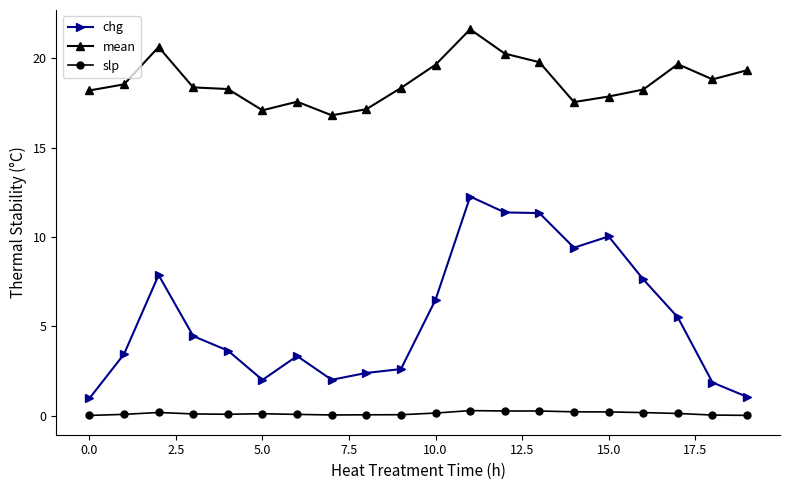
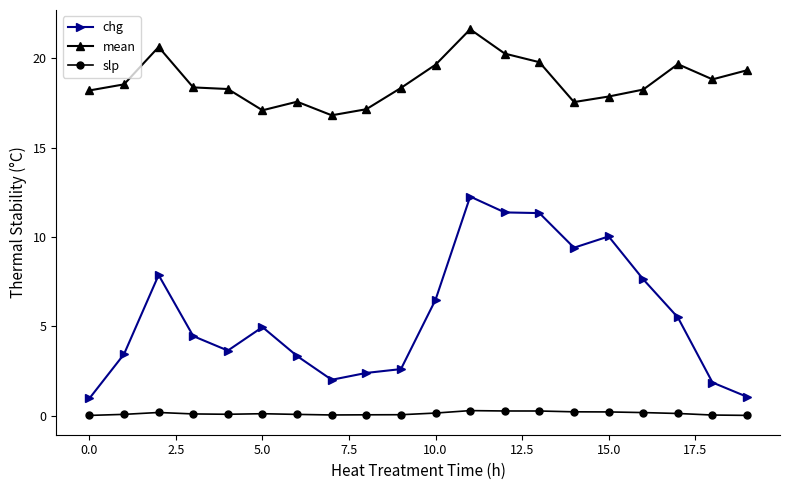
chg, 5.0: 2.0 -> 5.0
